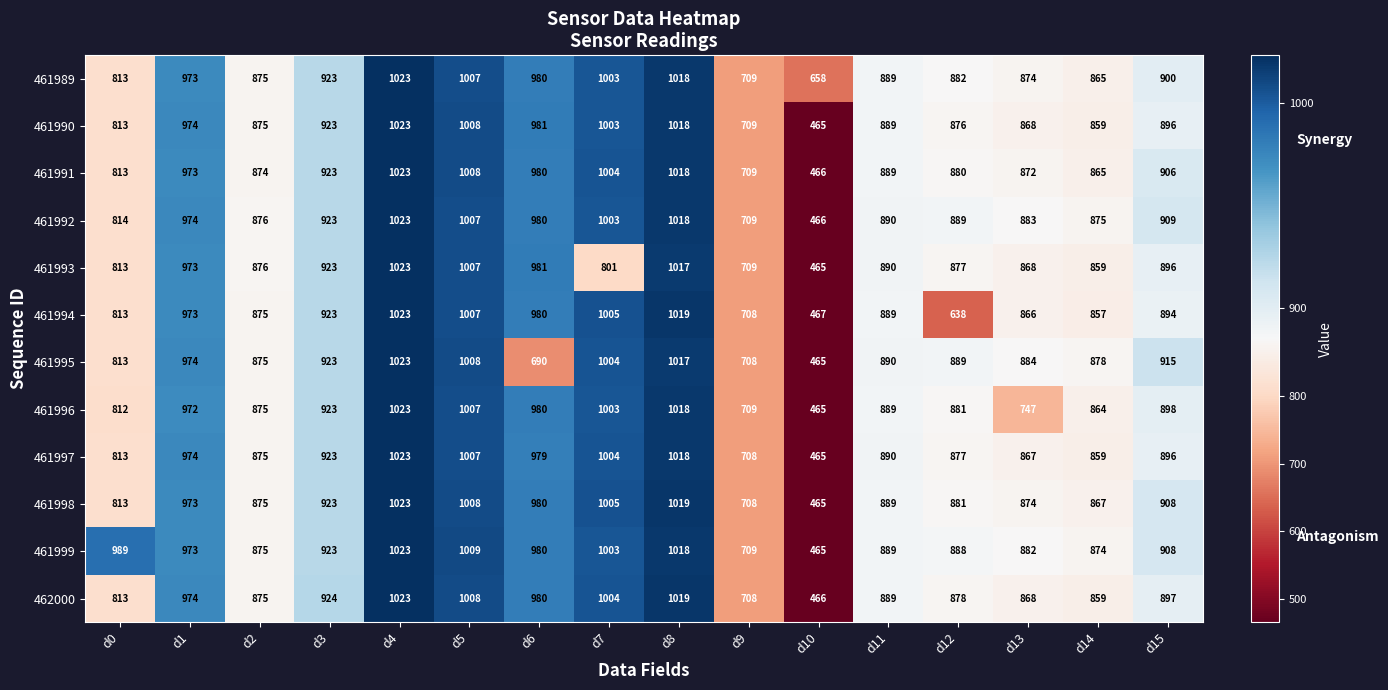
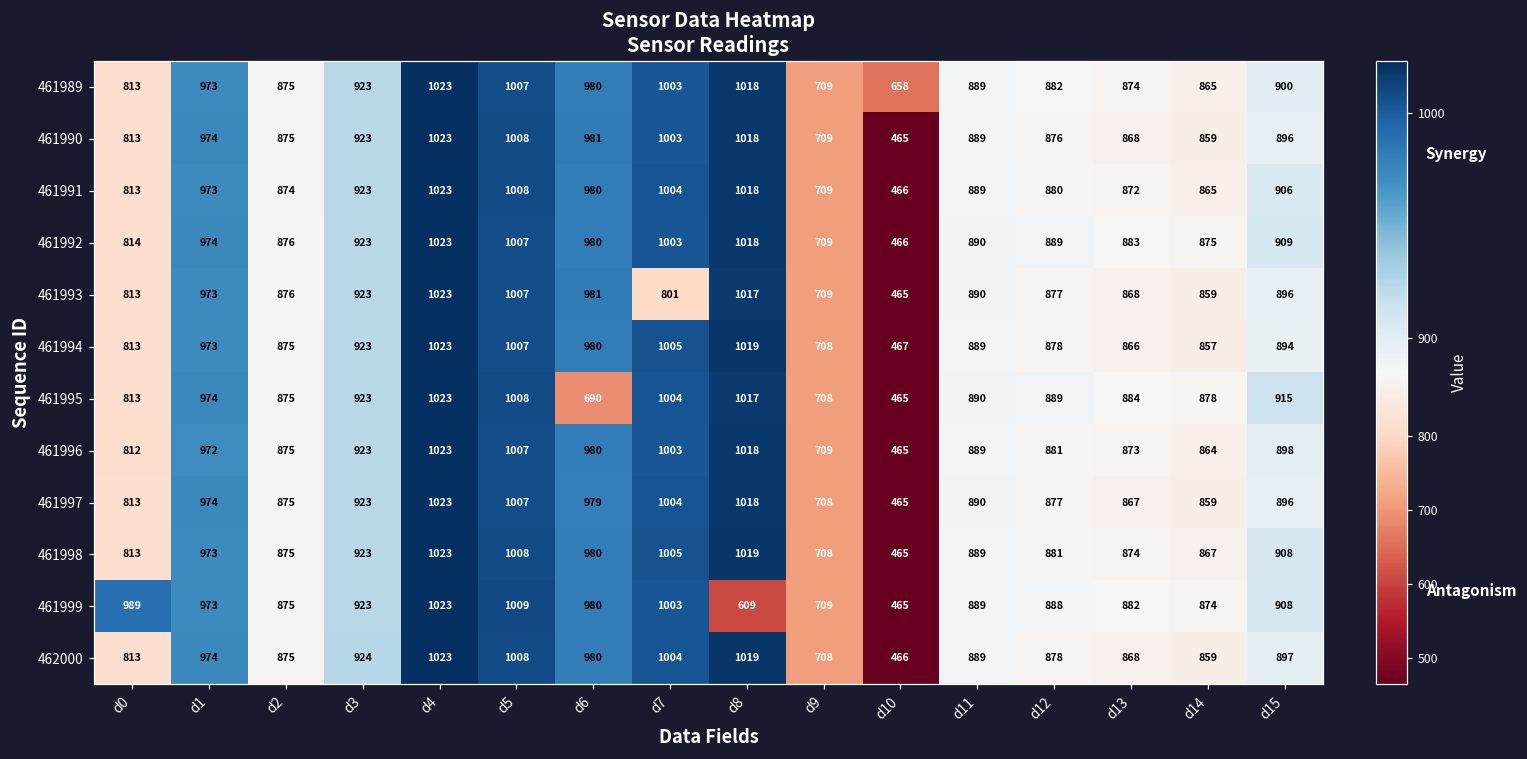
461994, d12: 638 -> 878
461996, d13: 747 -> 873
461999, d8: 1018 -> 609
